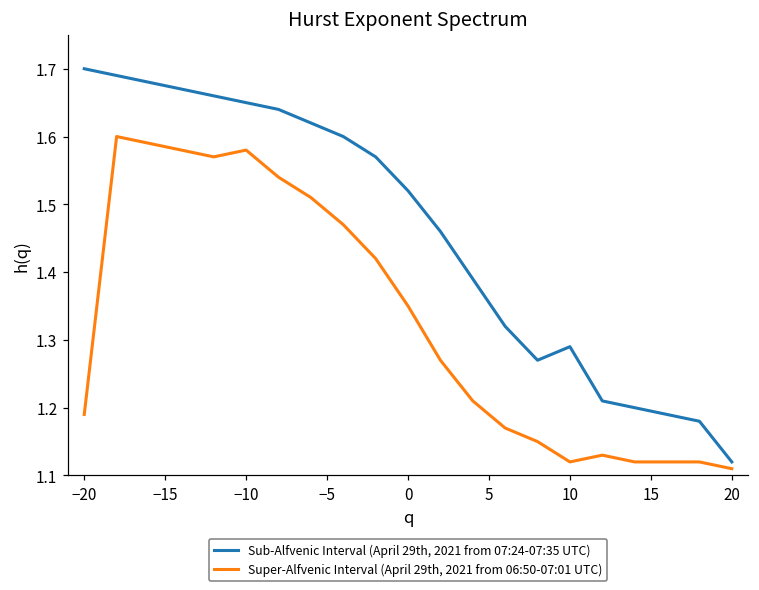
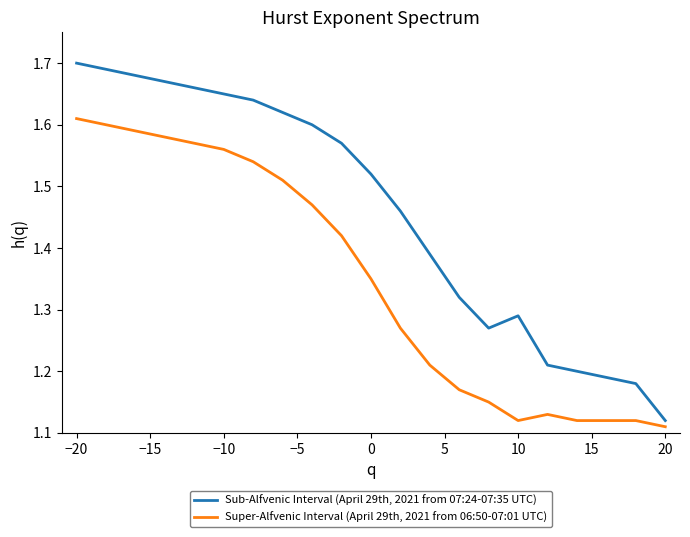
Super-Alfvenic Interval (April 29th, 2021 from 06:50-07:01 UTC), −20: 1.19 -> 1.61
Super-Alfvenic Interval (April 29th, 2021 from 06:50-07:01 UTC), −10: 1.58 -> 1.56
